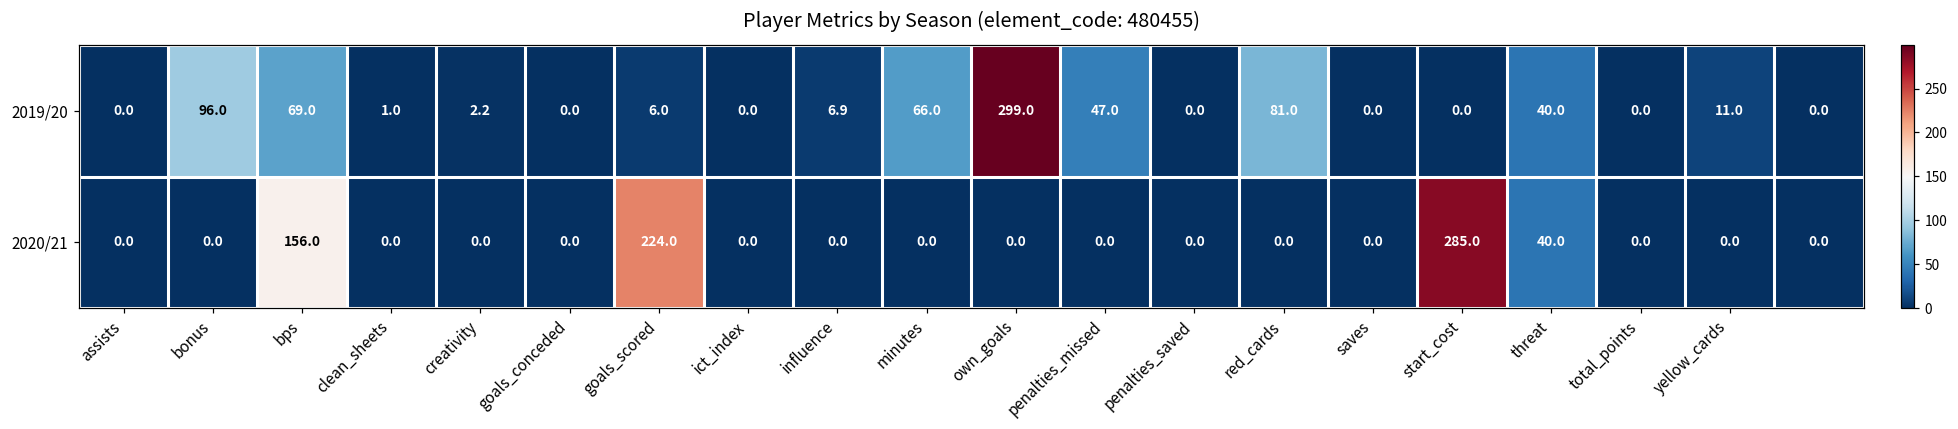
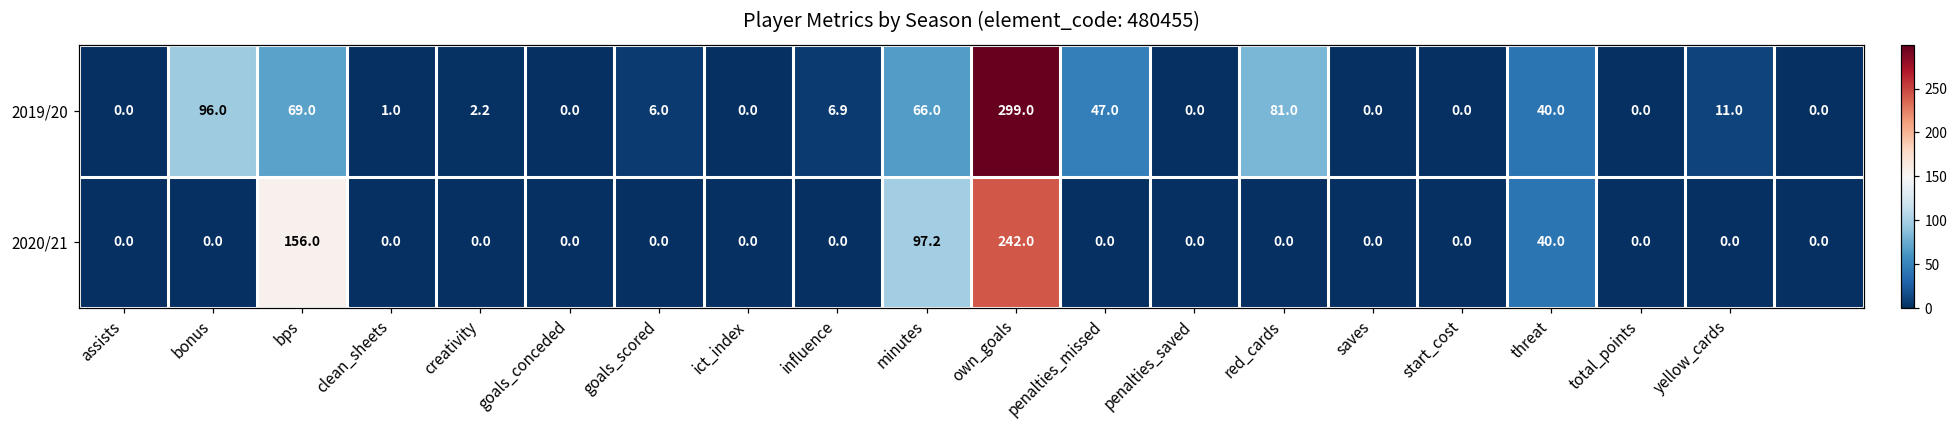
2020/21, goals_scored: 224.0 -> 0.0
2020/21, minutes: 0.0 -> 97.2
2020/21, own_goals: 0.0 -> 242.0
2020/21, start_cost: 285.0 -> 0.0
